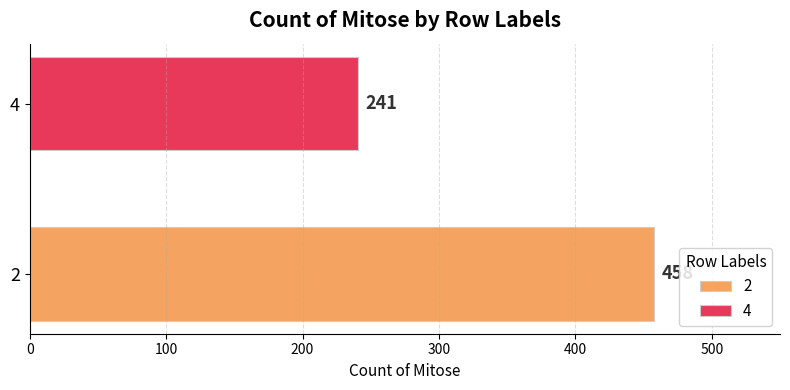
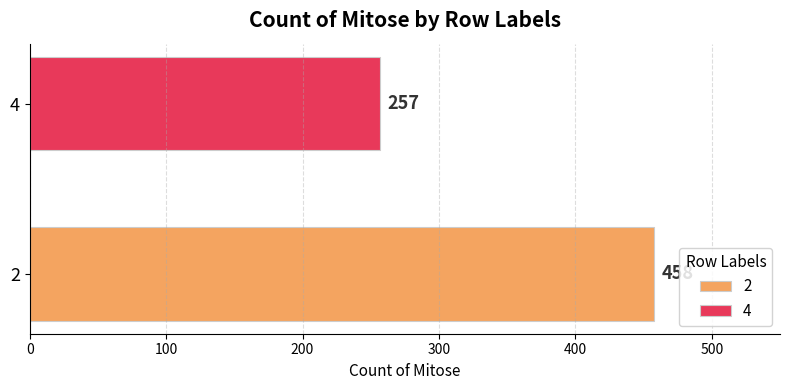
4: 241 -> 257
